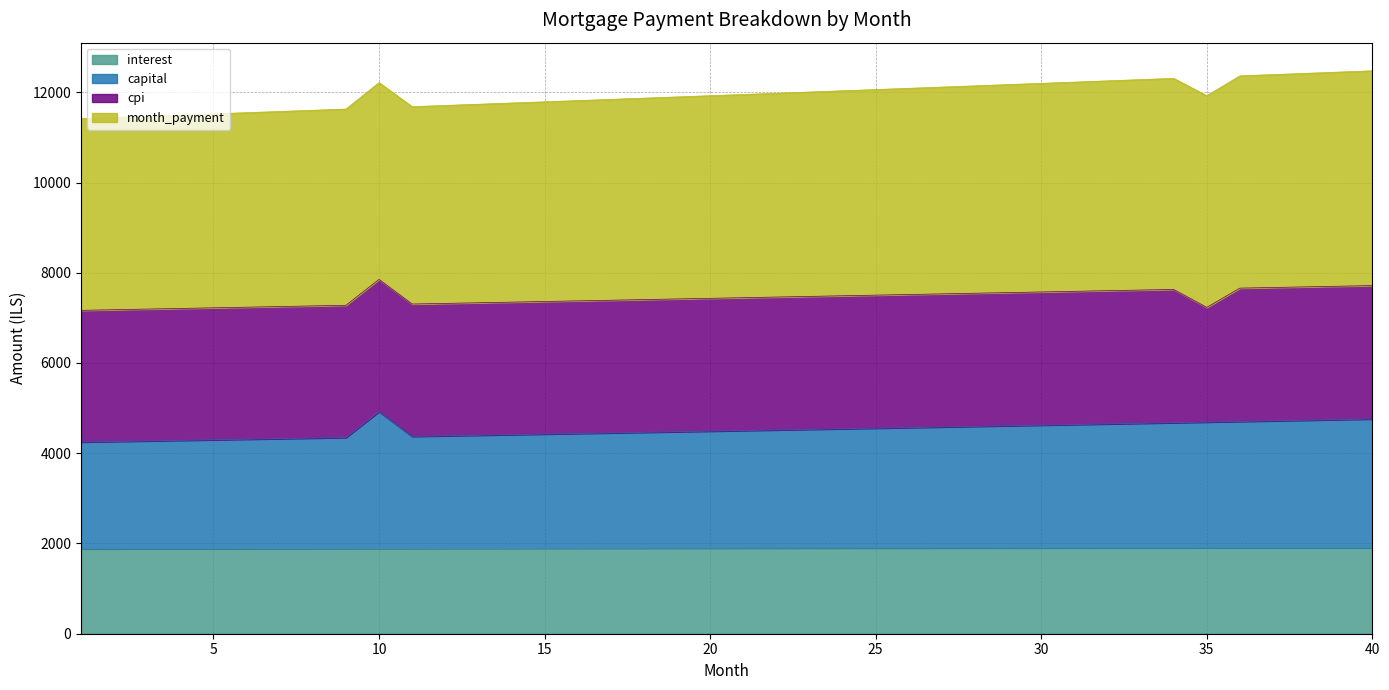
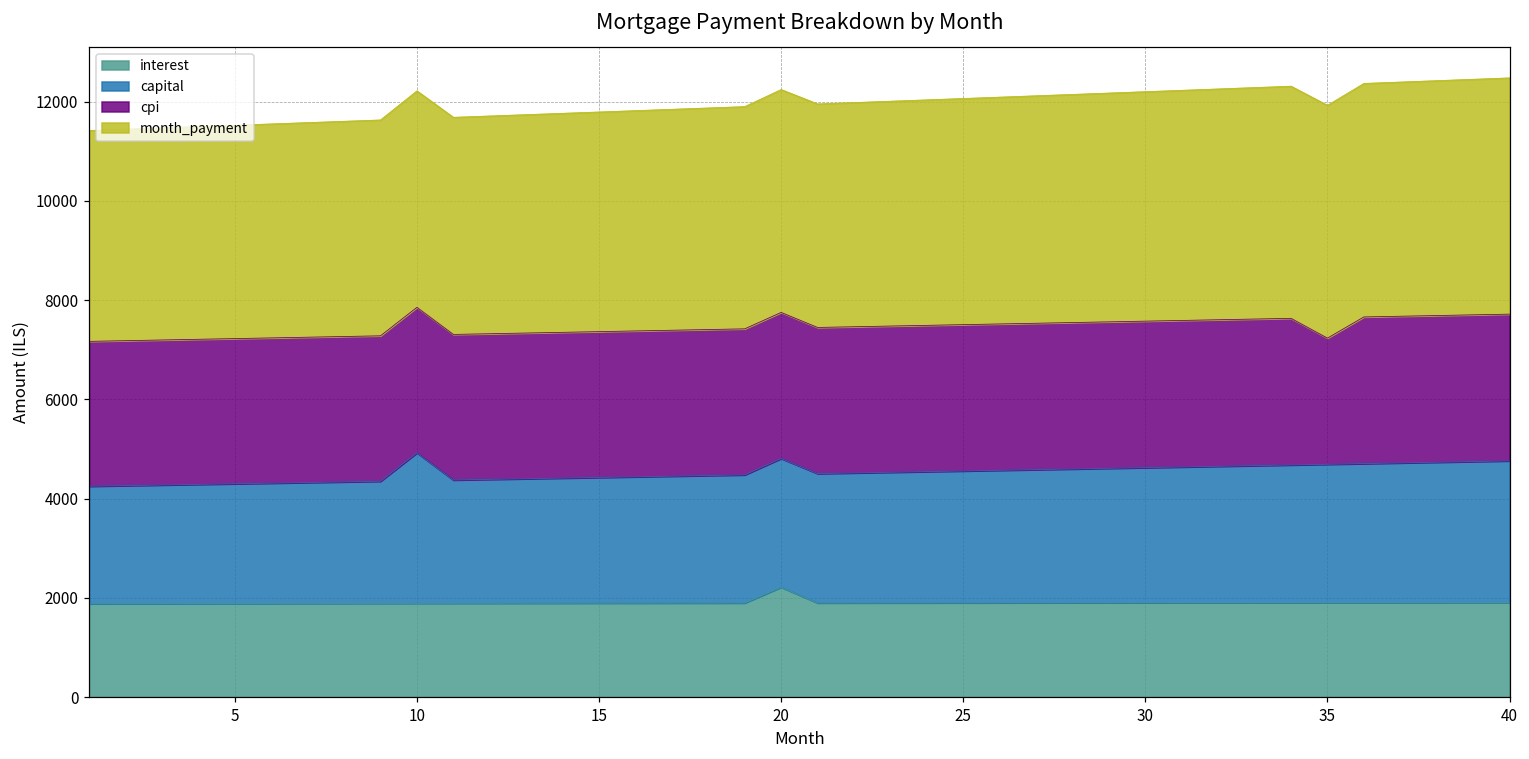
interest, 20: 1900 -> 2200
